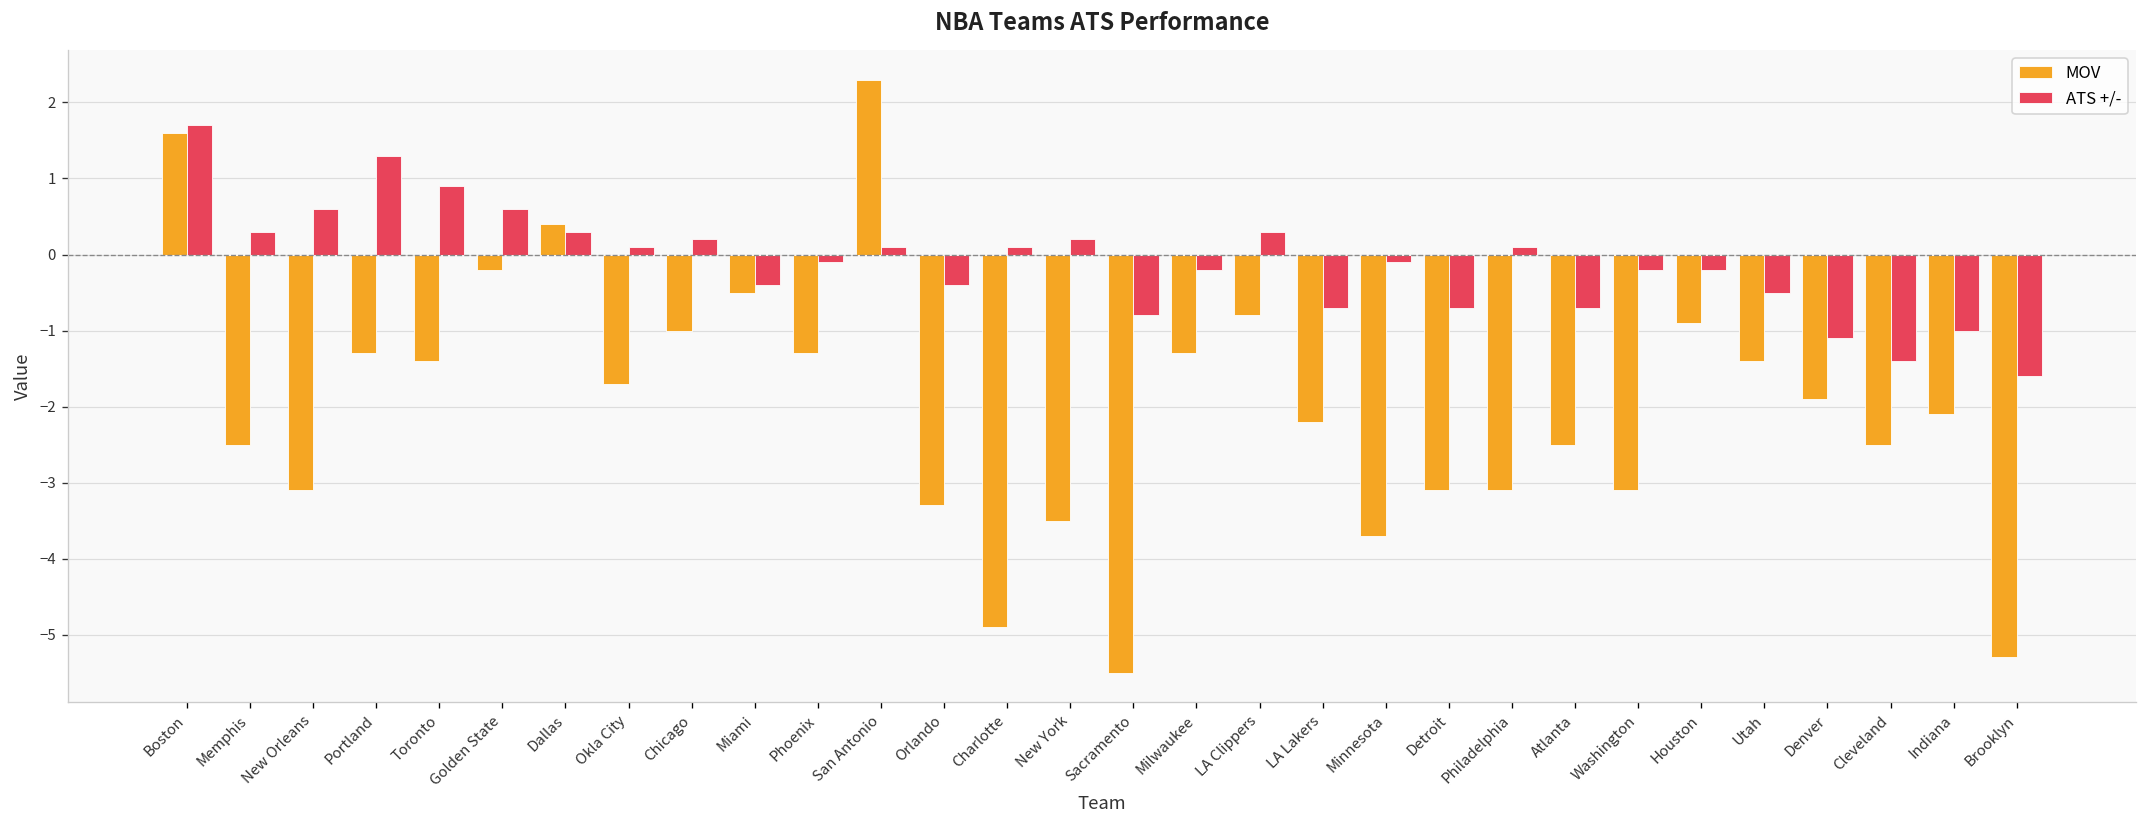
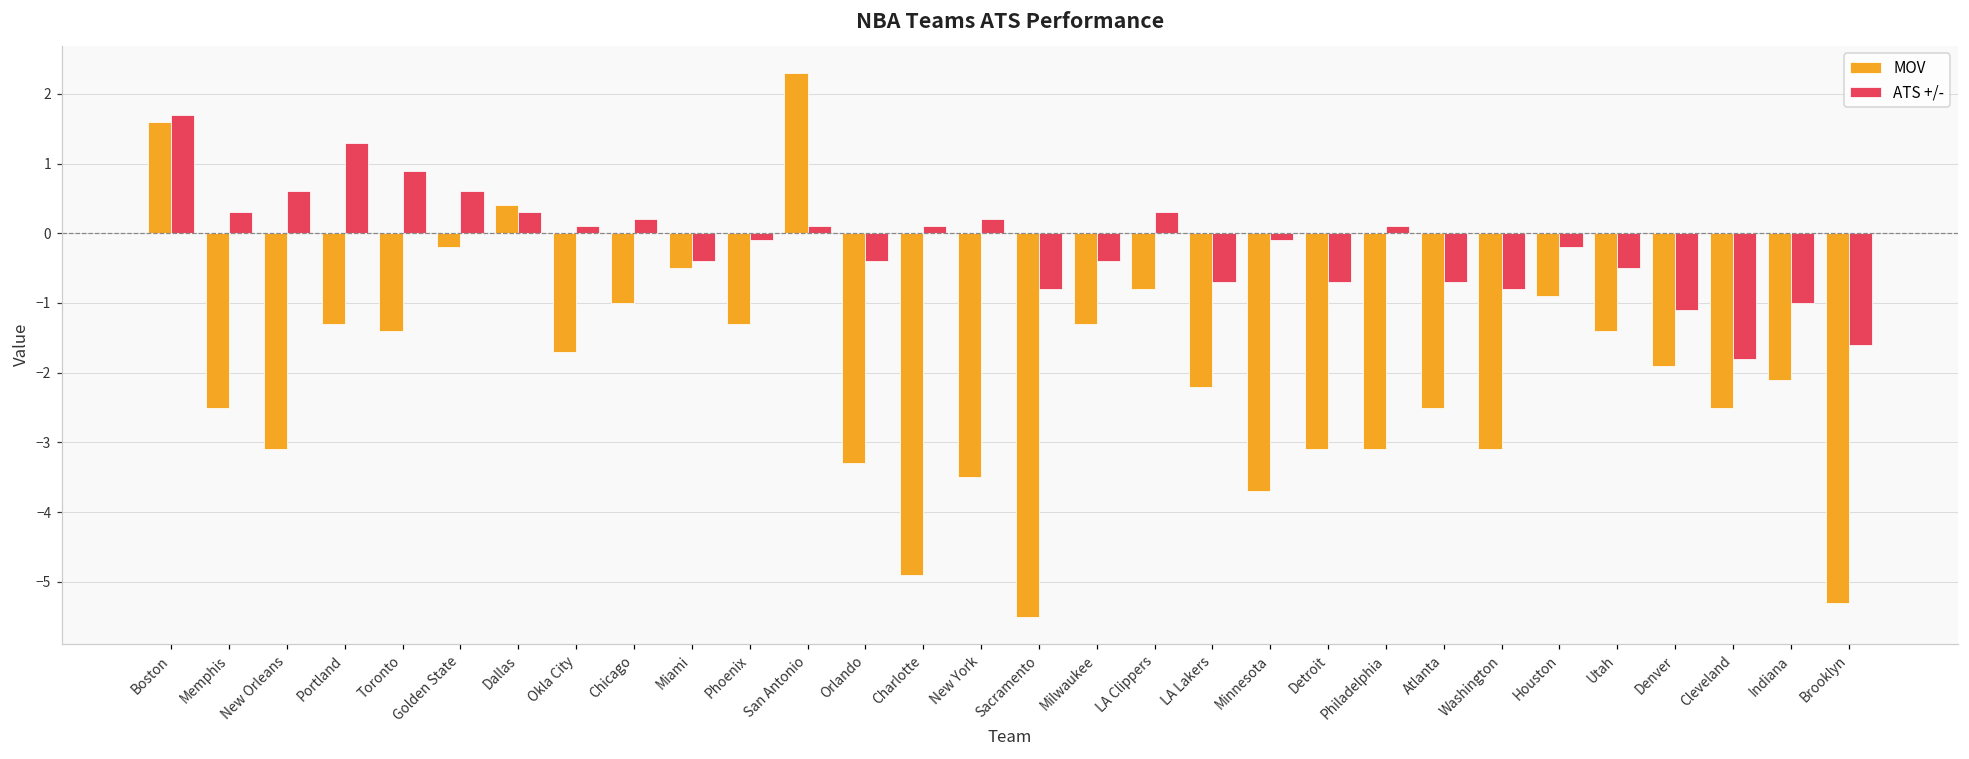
ATS +/-, Milwaukee: -0.2 -> -0.4
ATS +/-, Washington: -0.2 -> -0.8
ATS +/-, Cleveland: -1.4 -> -1.8
